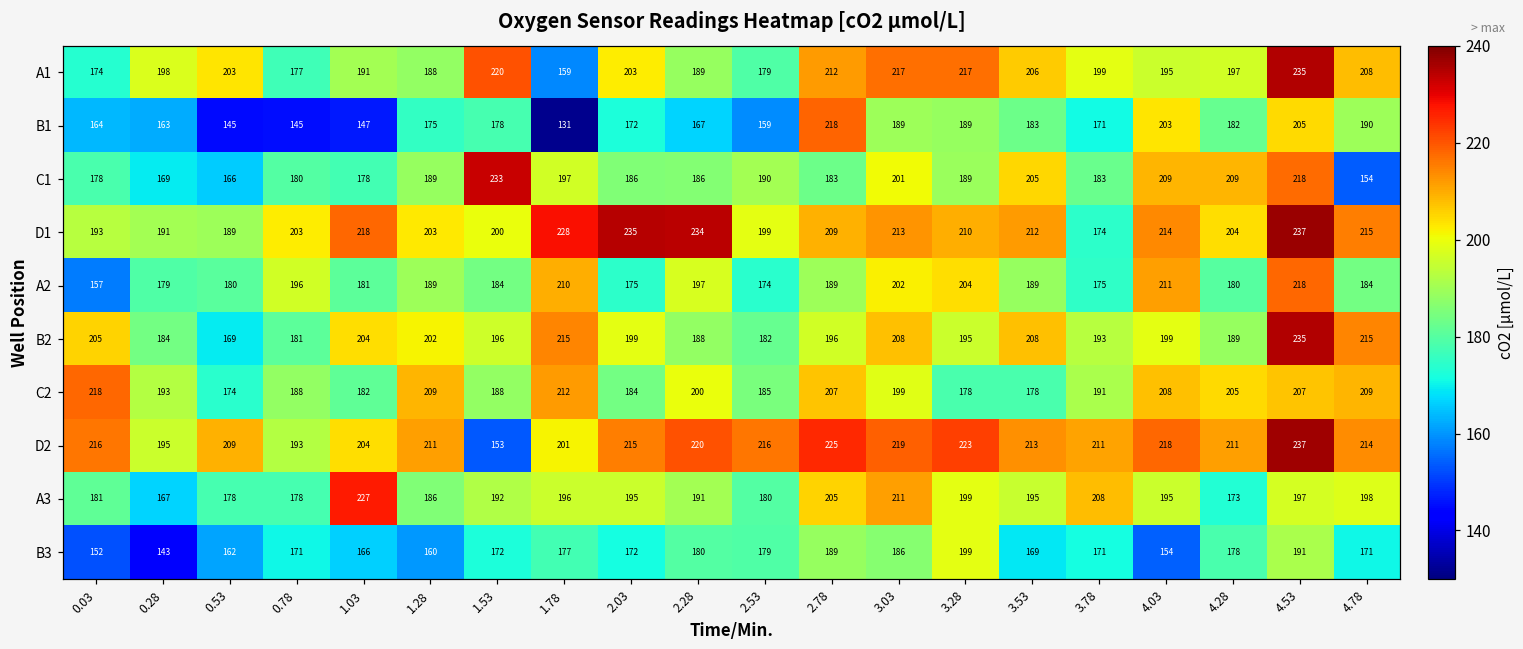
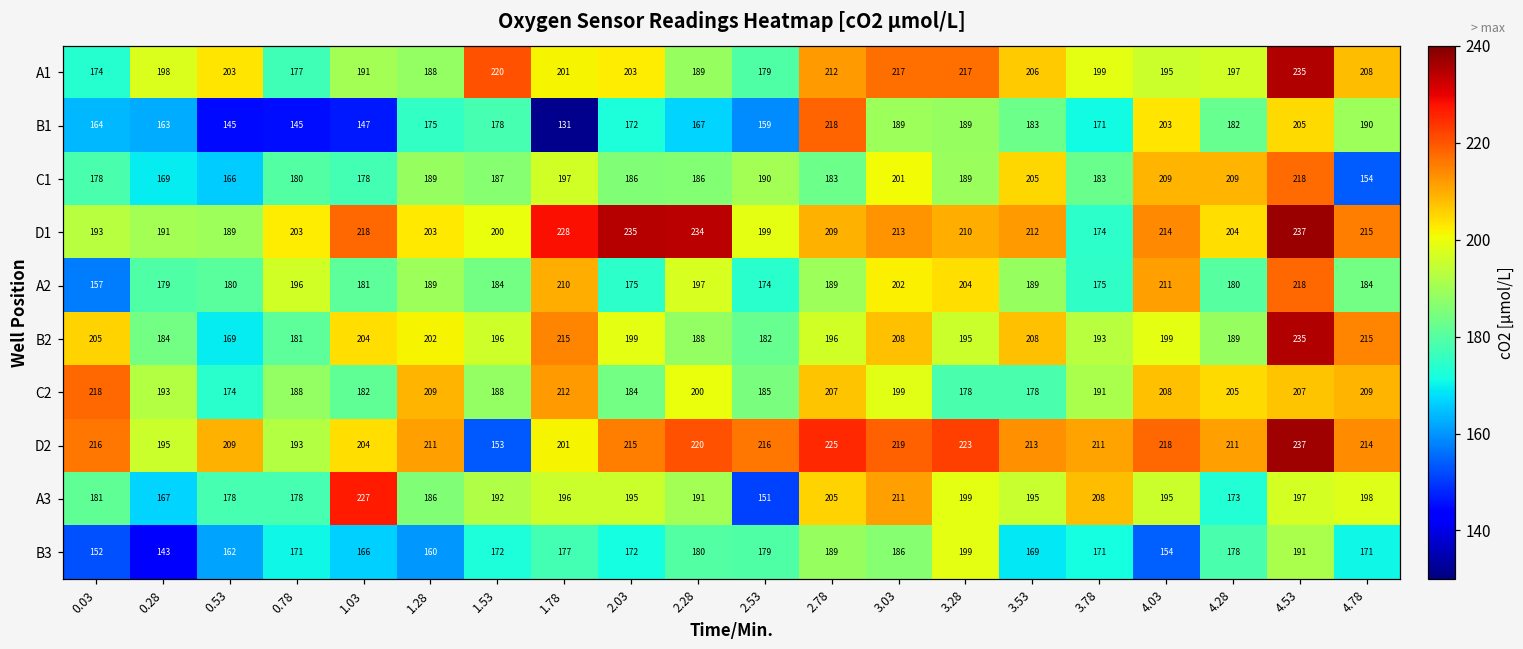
A1, 1.78: 159 -> 201
C1, 1.53: 233 -> 187
A3, 2.53: 180 -> 151
